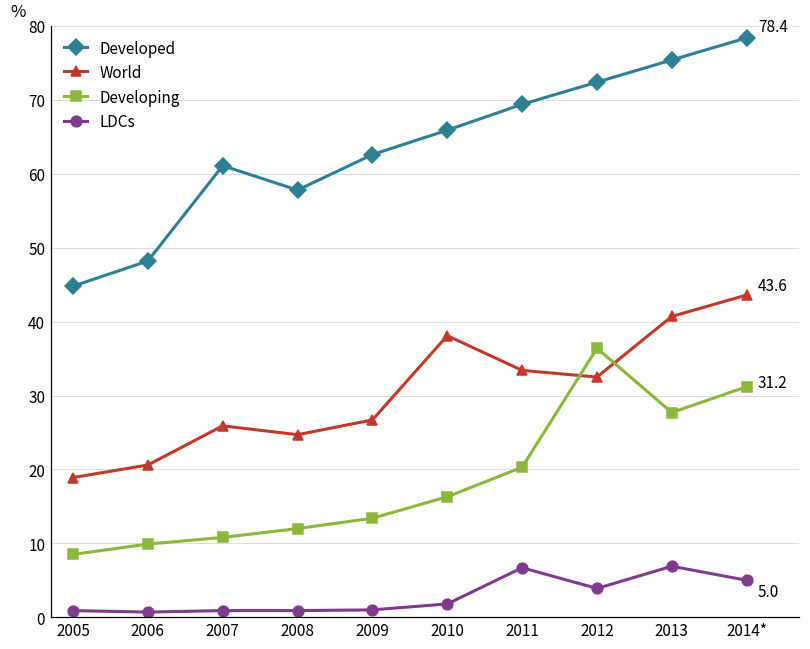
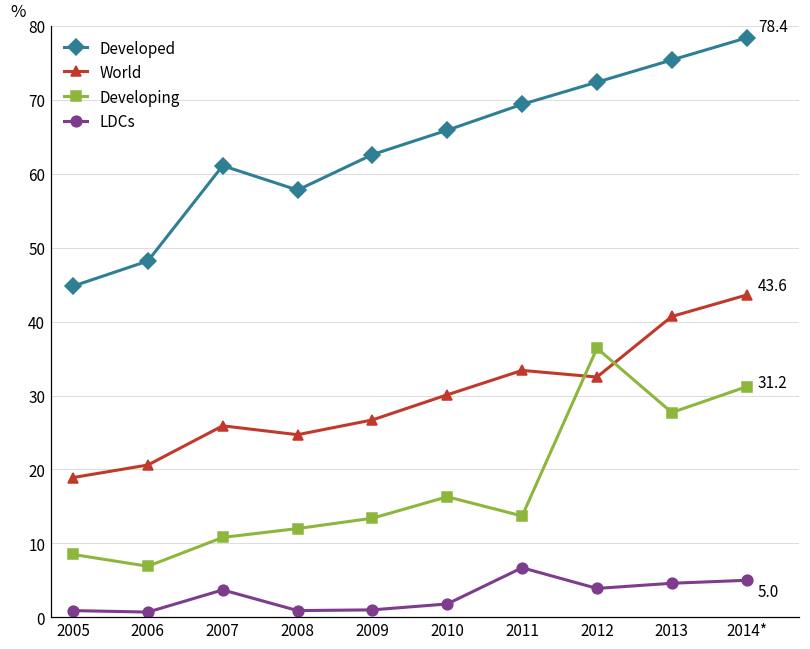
Developing, 2006: 10 -> 7
LDCs, 2007: 1 -> 4
World, 2010: 38 -> 30
Developing, 2011: 20 -> 14
LDCs, 2013: 7 -> 5
